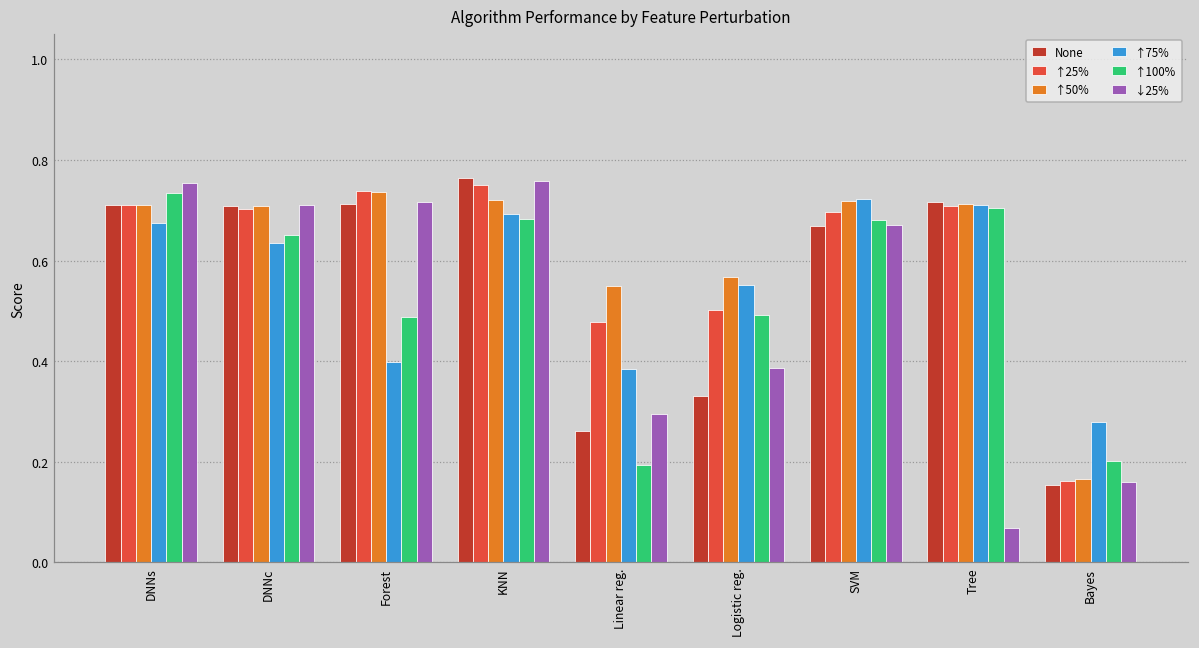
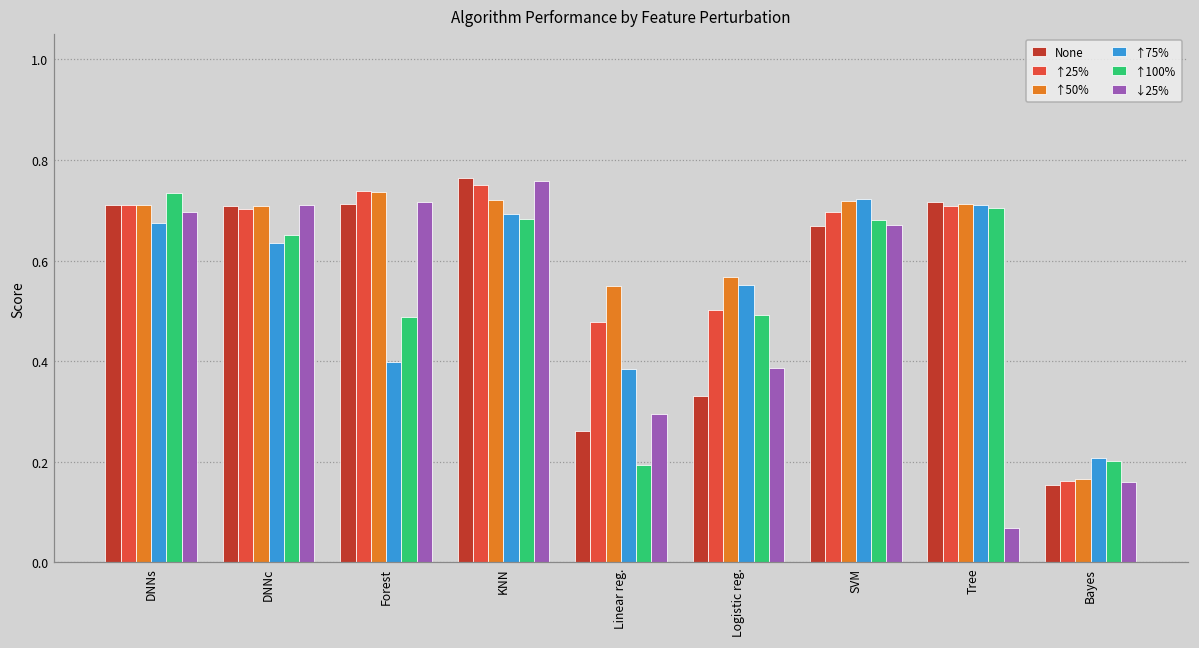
↓25%, DNNs: 0.75 -> 0.70
↑75%, Bayes: 0.28 -> 0.21
